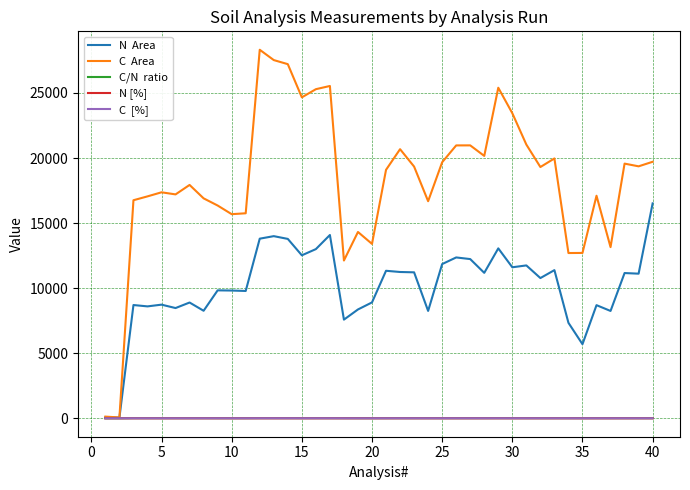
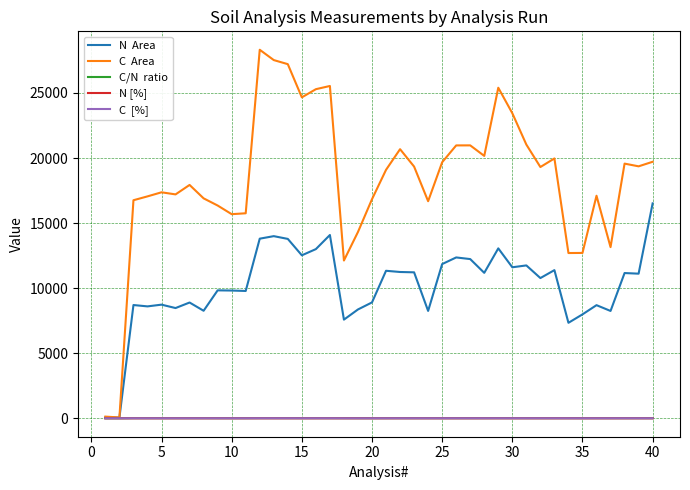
C Area, 20: 13400 -> 16800
N Area, 35: 5700 -> 8000
